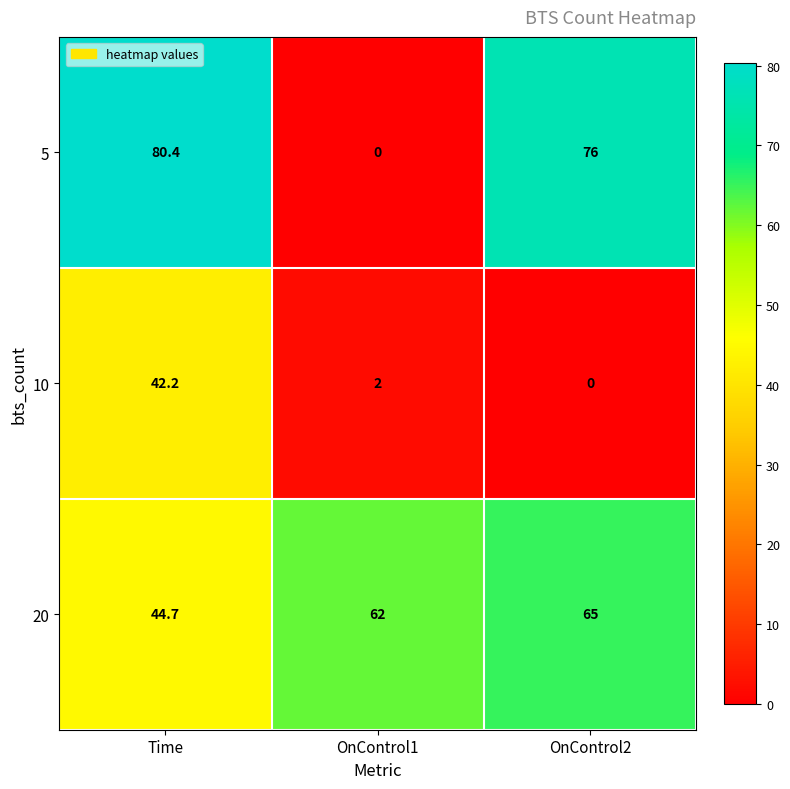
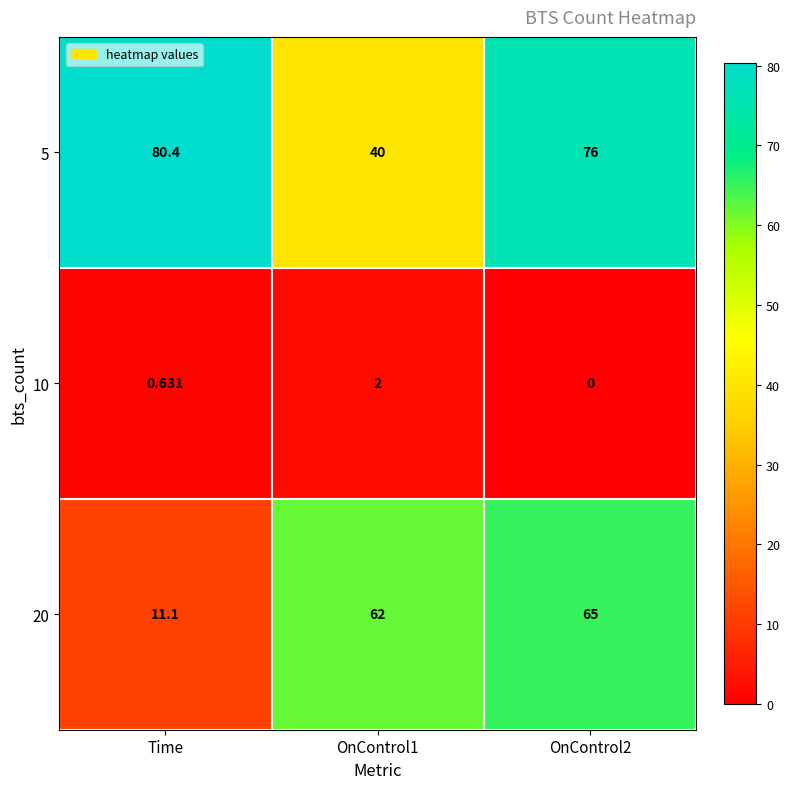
5, OnControl1: 0 -> 40
10, Time: 42.2 -> 0.631
20, Time: 44.7 -> 11.1
